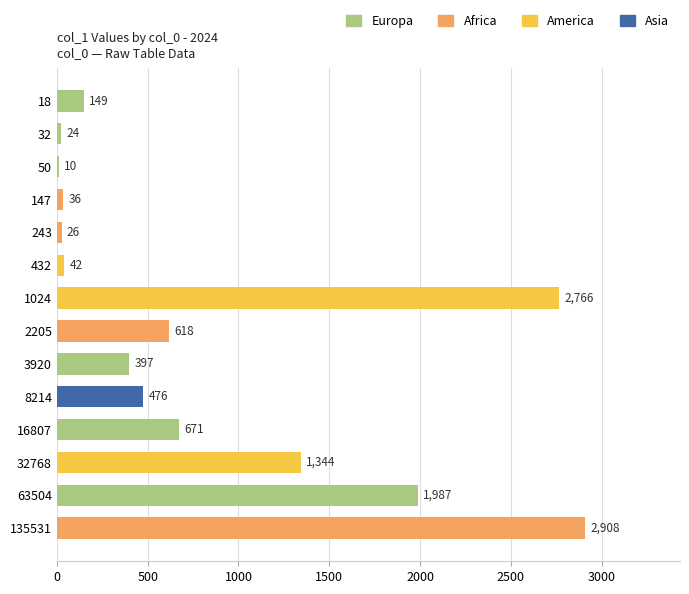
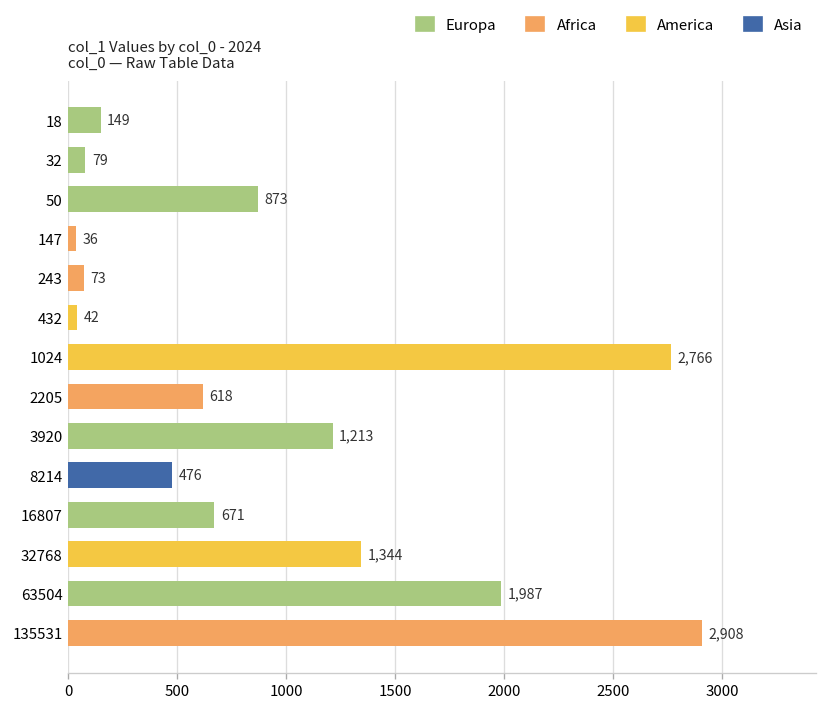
32: 24 -> 79
50: 10 -> 873
243: 26 -> 73
3920: 397 -> 1,213
